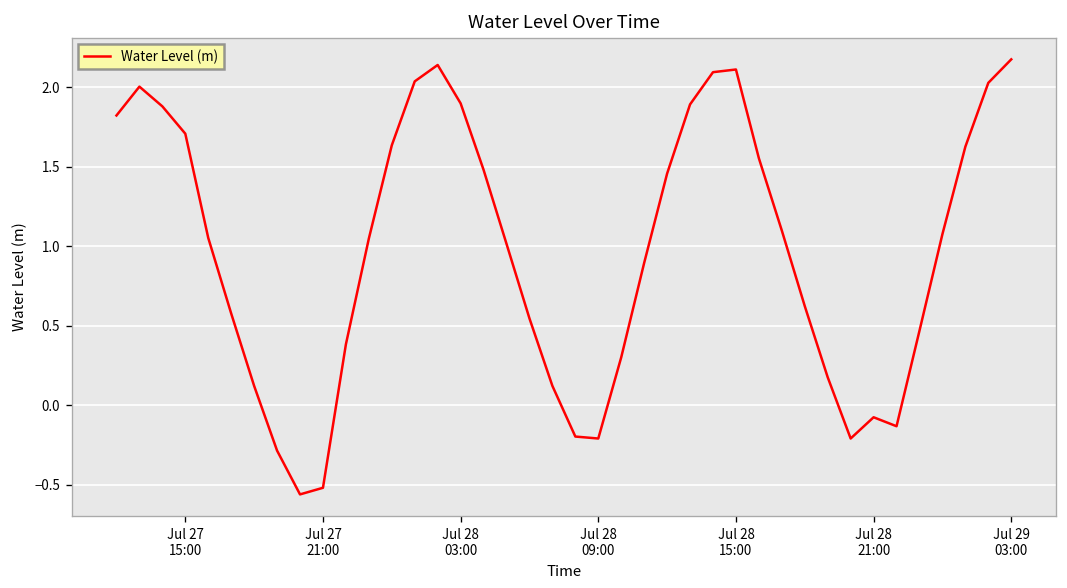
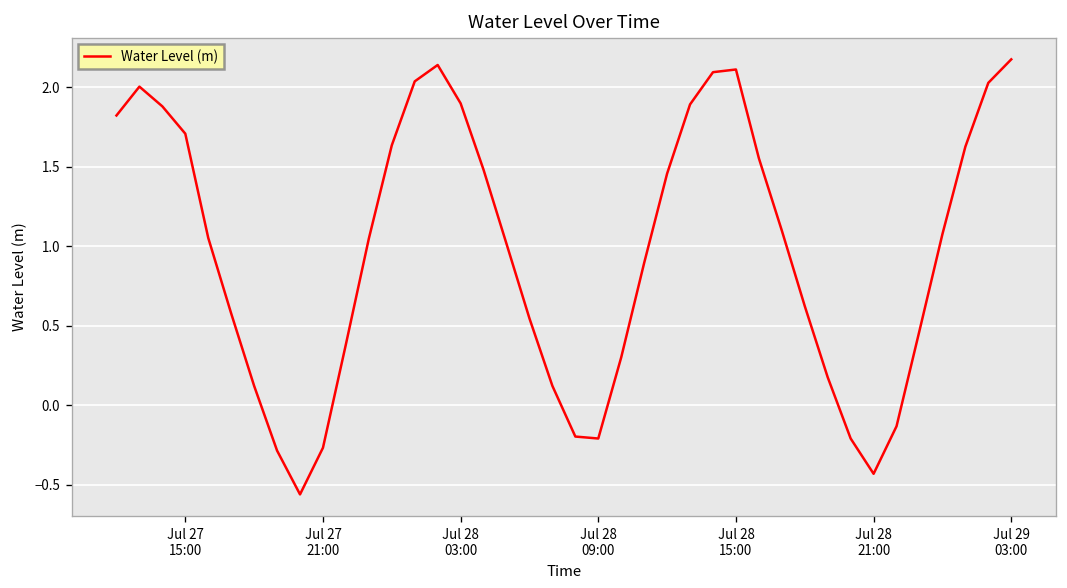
Jul 27 21:00: -0.52 -> -0.27
Jul 28 21:00: -0.08 -> -0.43
